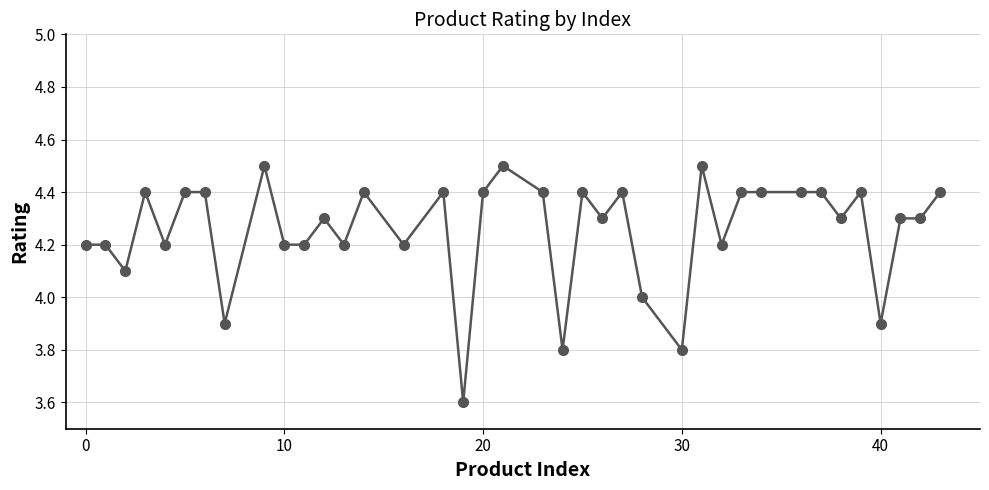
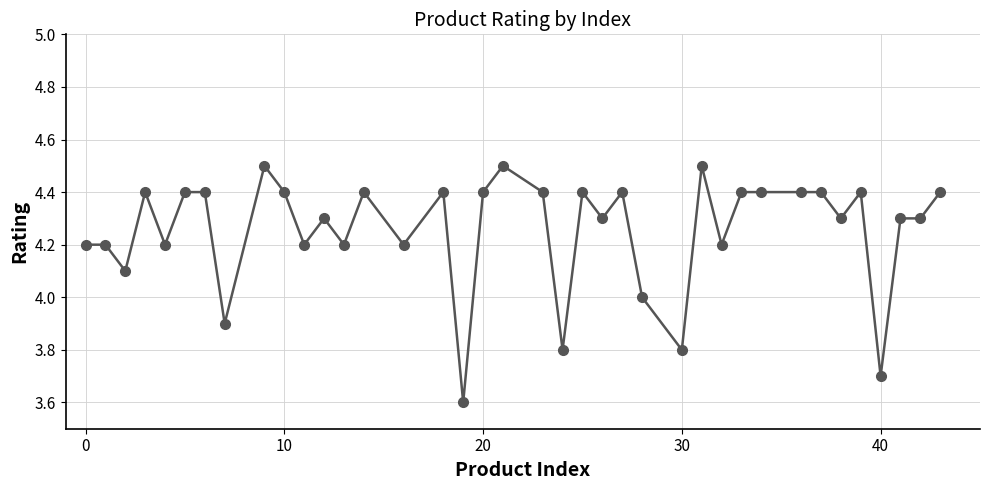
10: 4.2 -> 4.4
40: 3.9 -> 3.7
